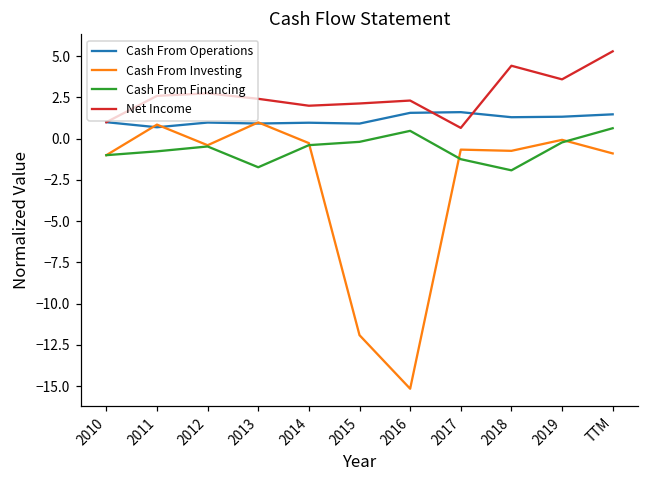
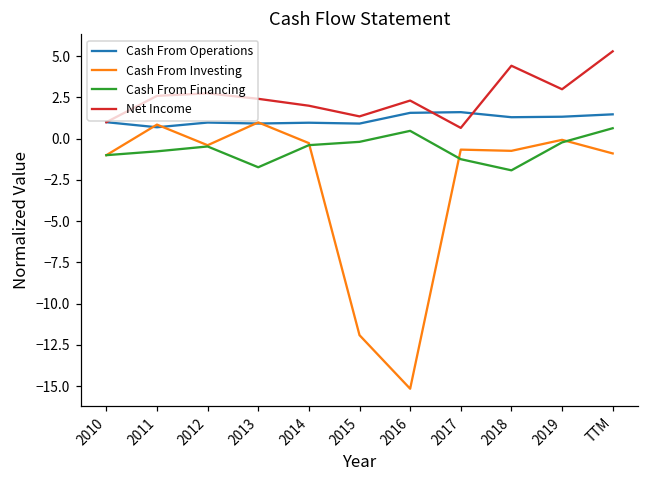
Net Income, 2015: 2.1 -> 1.4
Net Income, 2019: 3.6 -> 3.0
